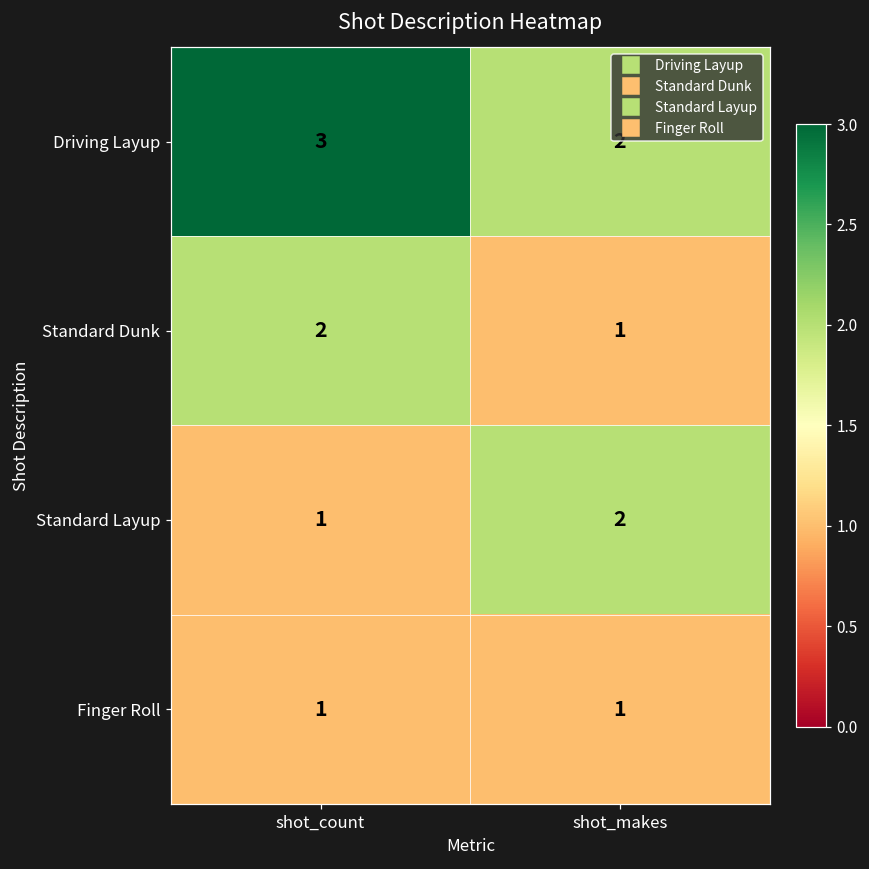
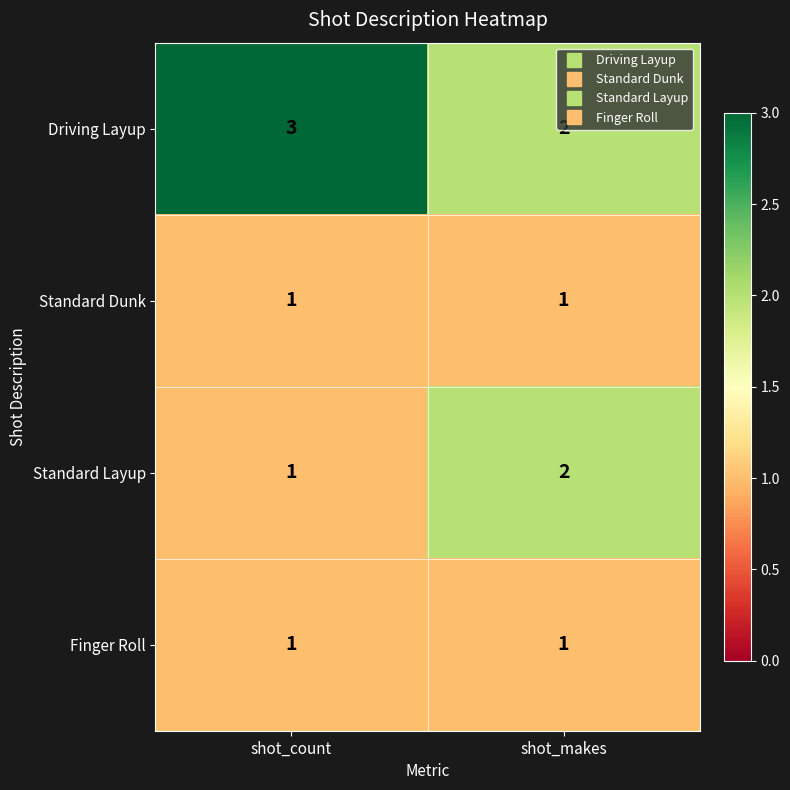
Standard Dunk, shot_count: 2 -> 1
